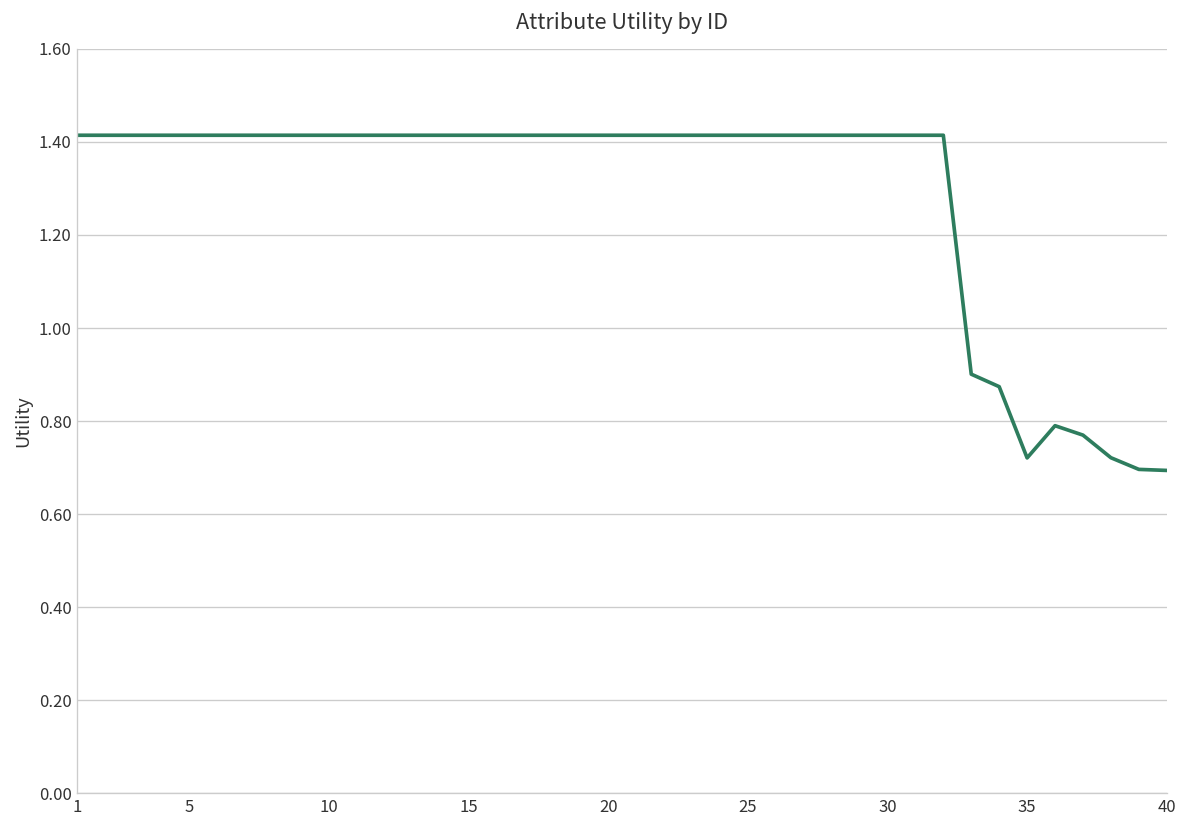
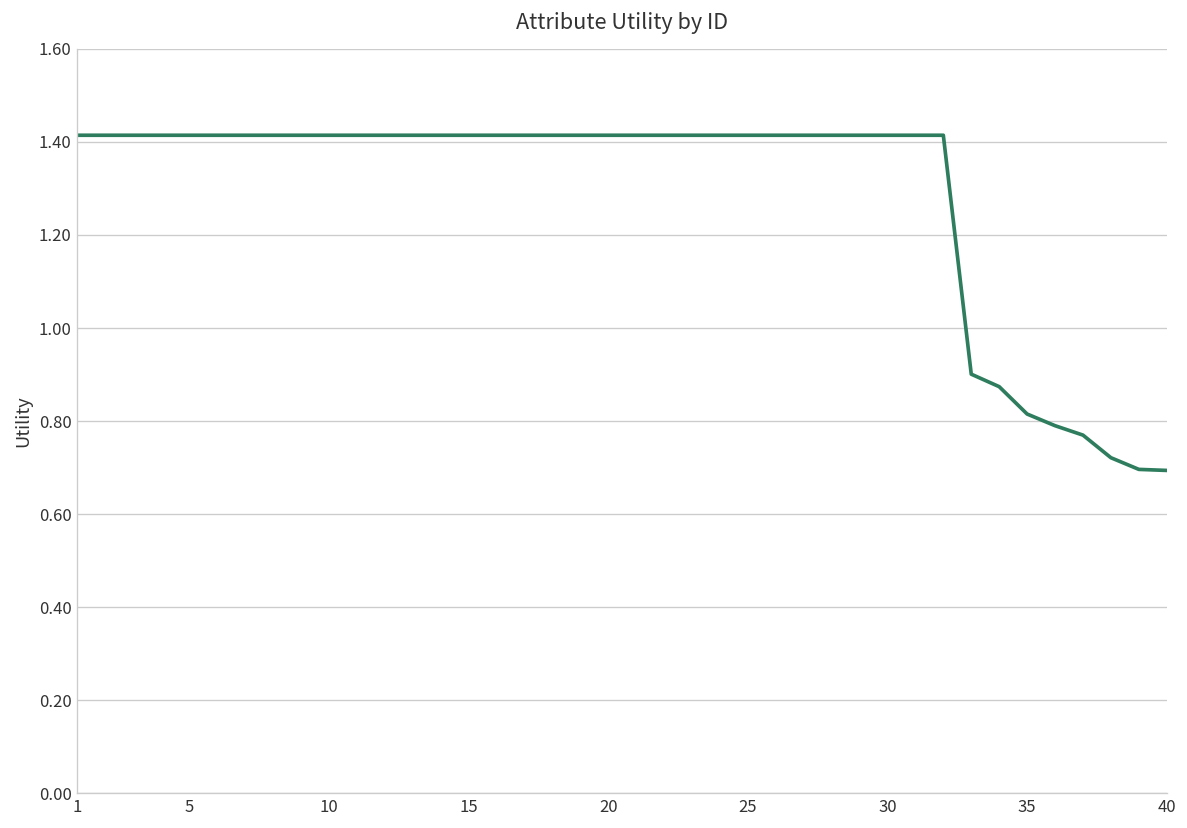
35: 0.72 -> 0.82
